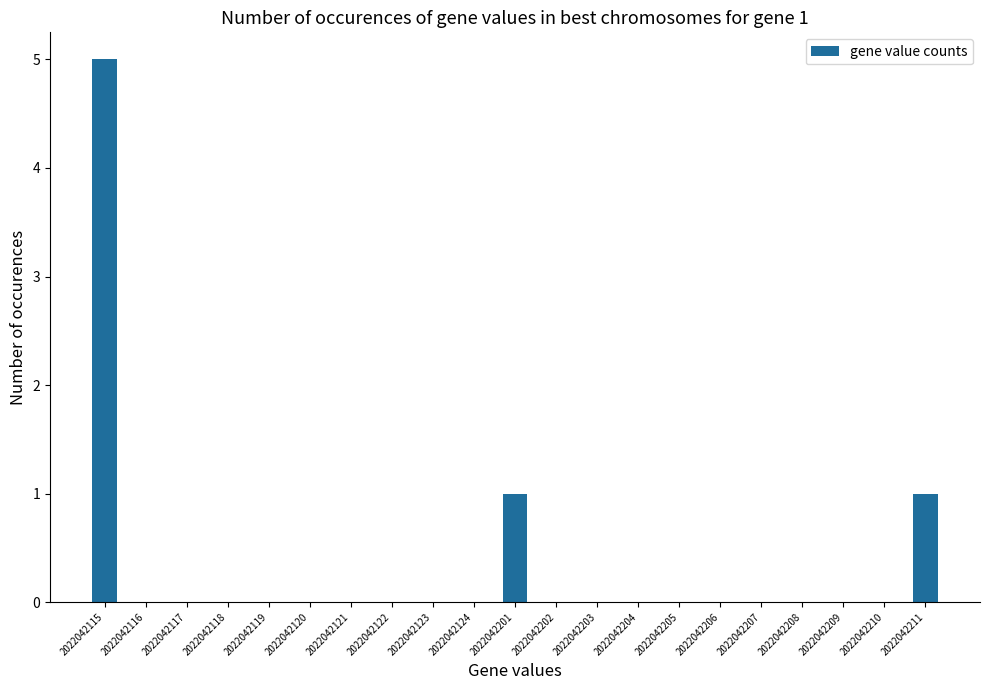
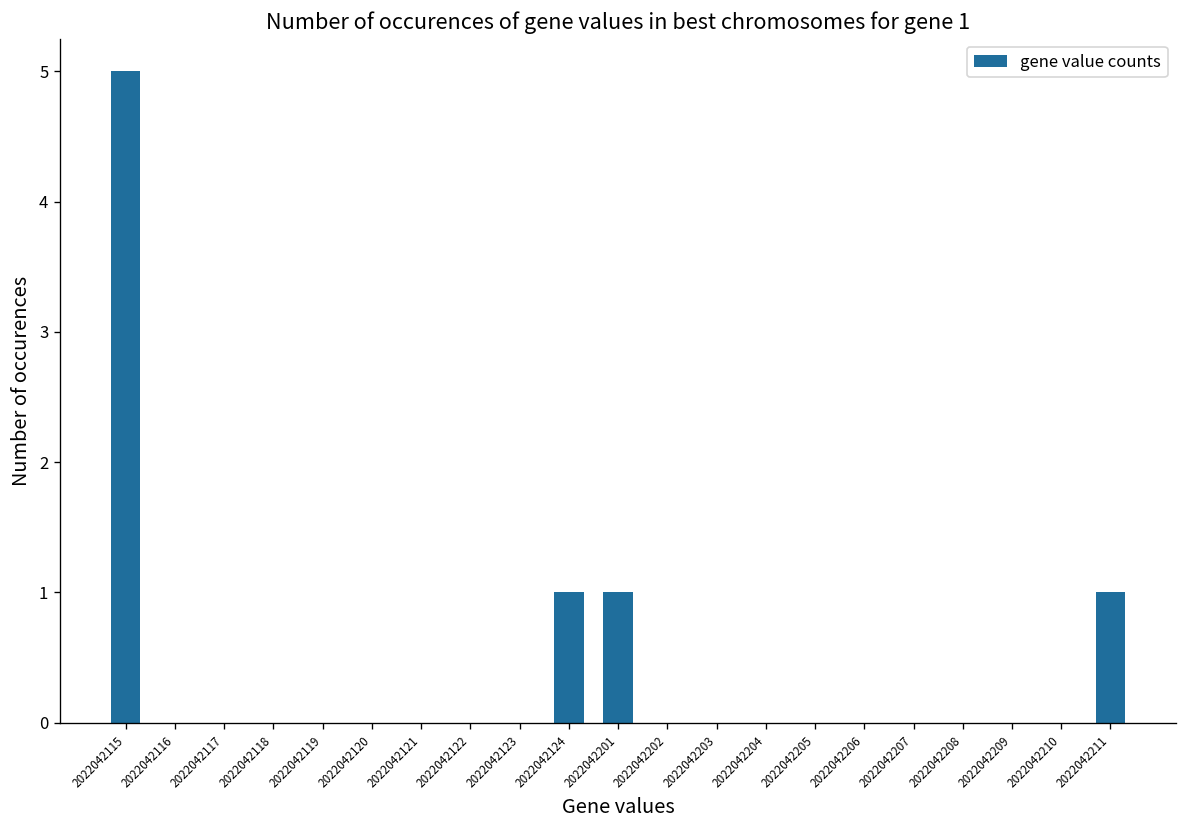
2022042124: 0 -> 1
